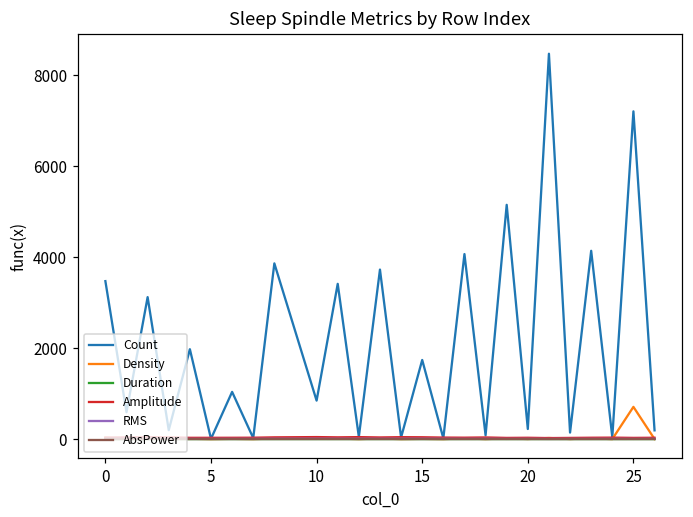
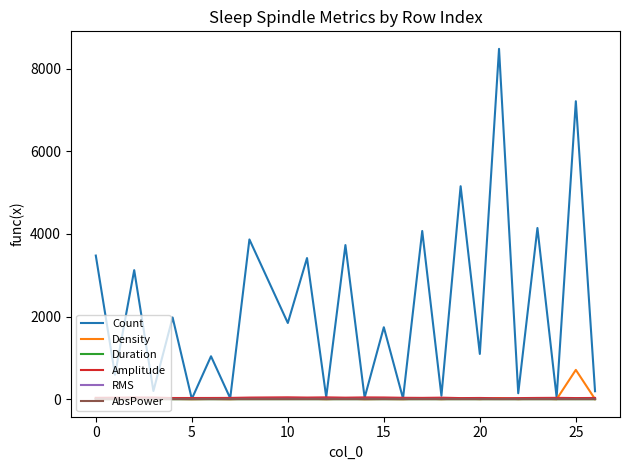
Count, 10: 800 -> 1800
Count, 20: 200 -> 1100
